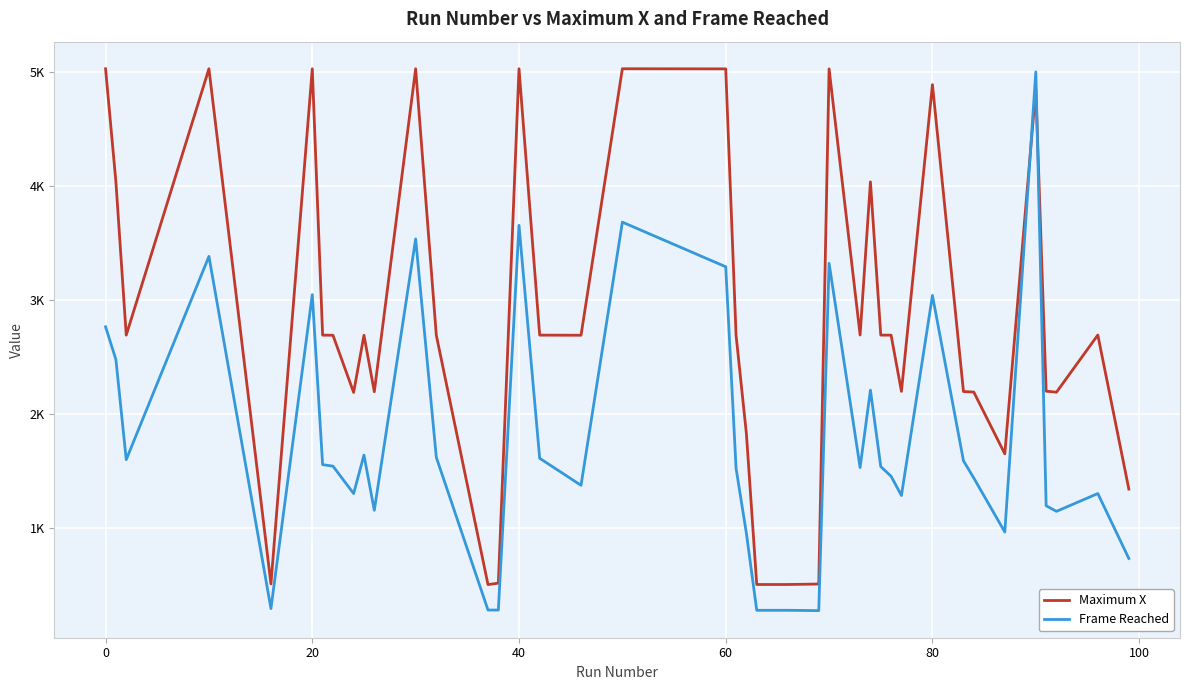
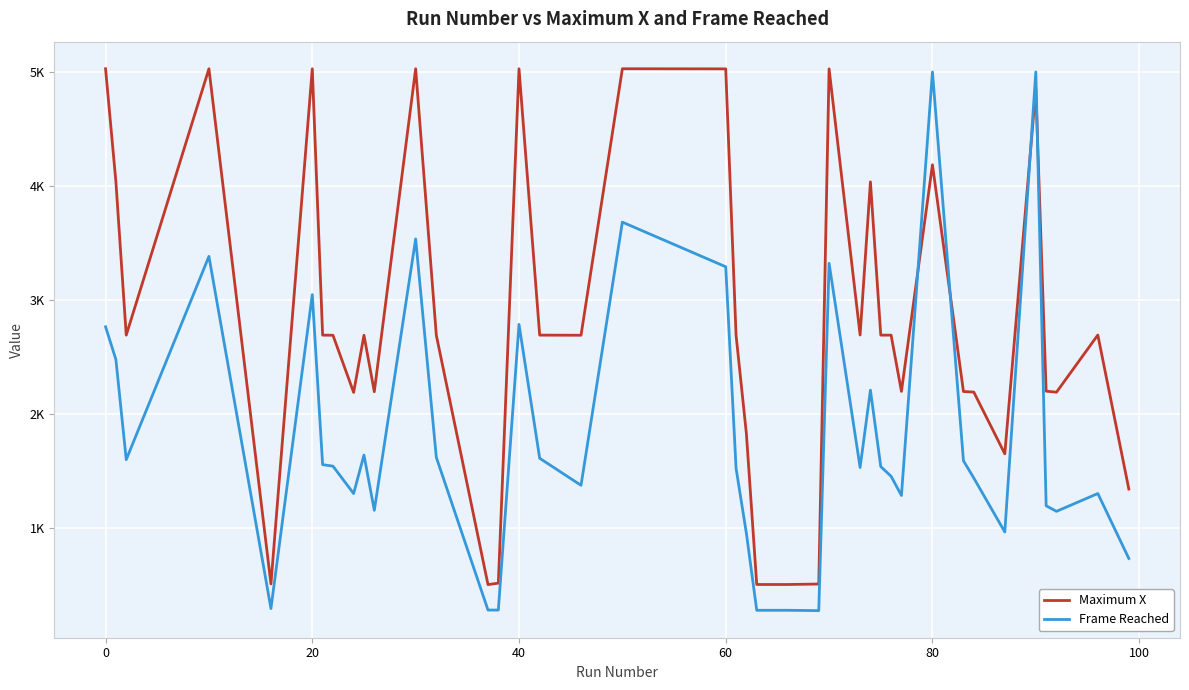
Frame Reached, 40: 3650 -> 2790
Maximum X, 80: 4890 -> 4180
Frame Reached, 80: 3040 -> 5000
